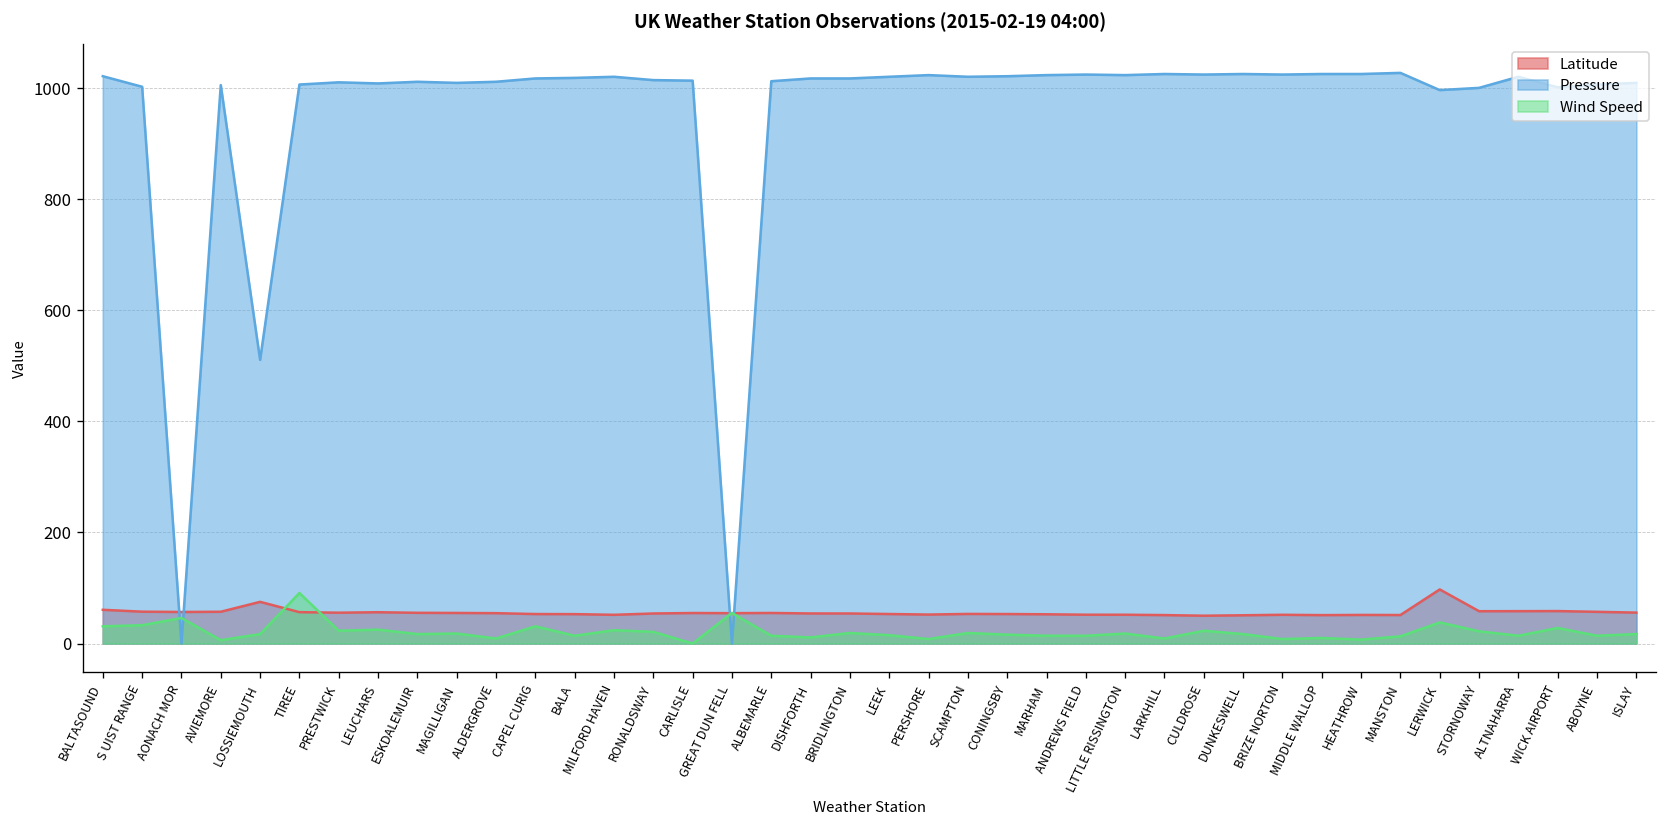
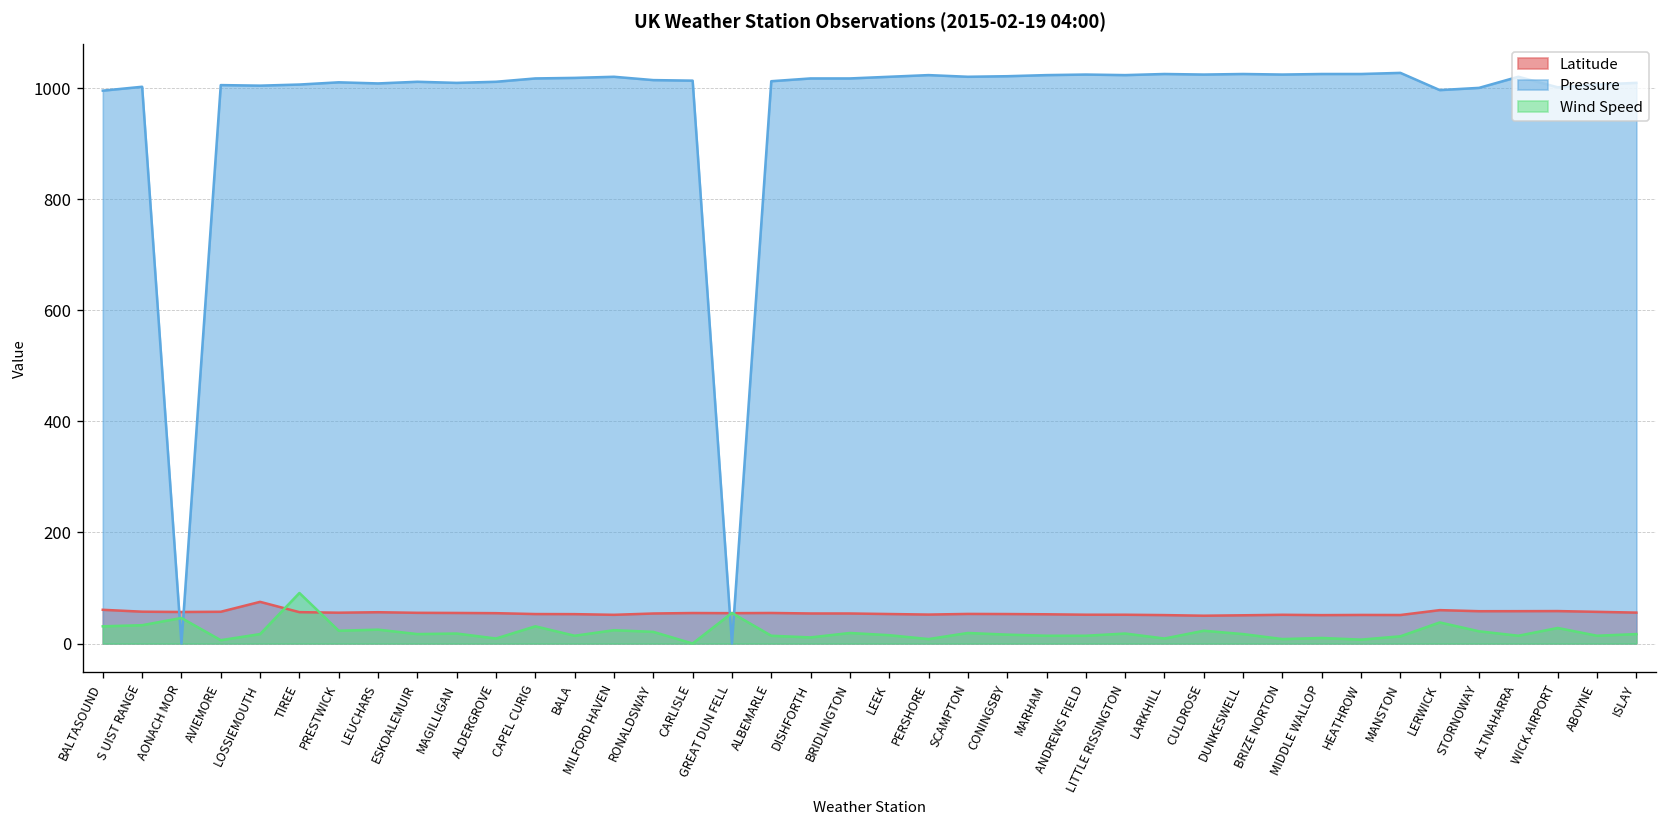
Pressure, BALTASOUND: 1020 -> 1000
Pressure, LOSSIEMOUTH: 510 -> 1010
Latitude, LERWICK: 100 -> 60
